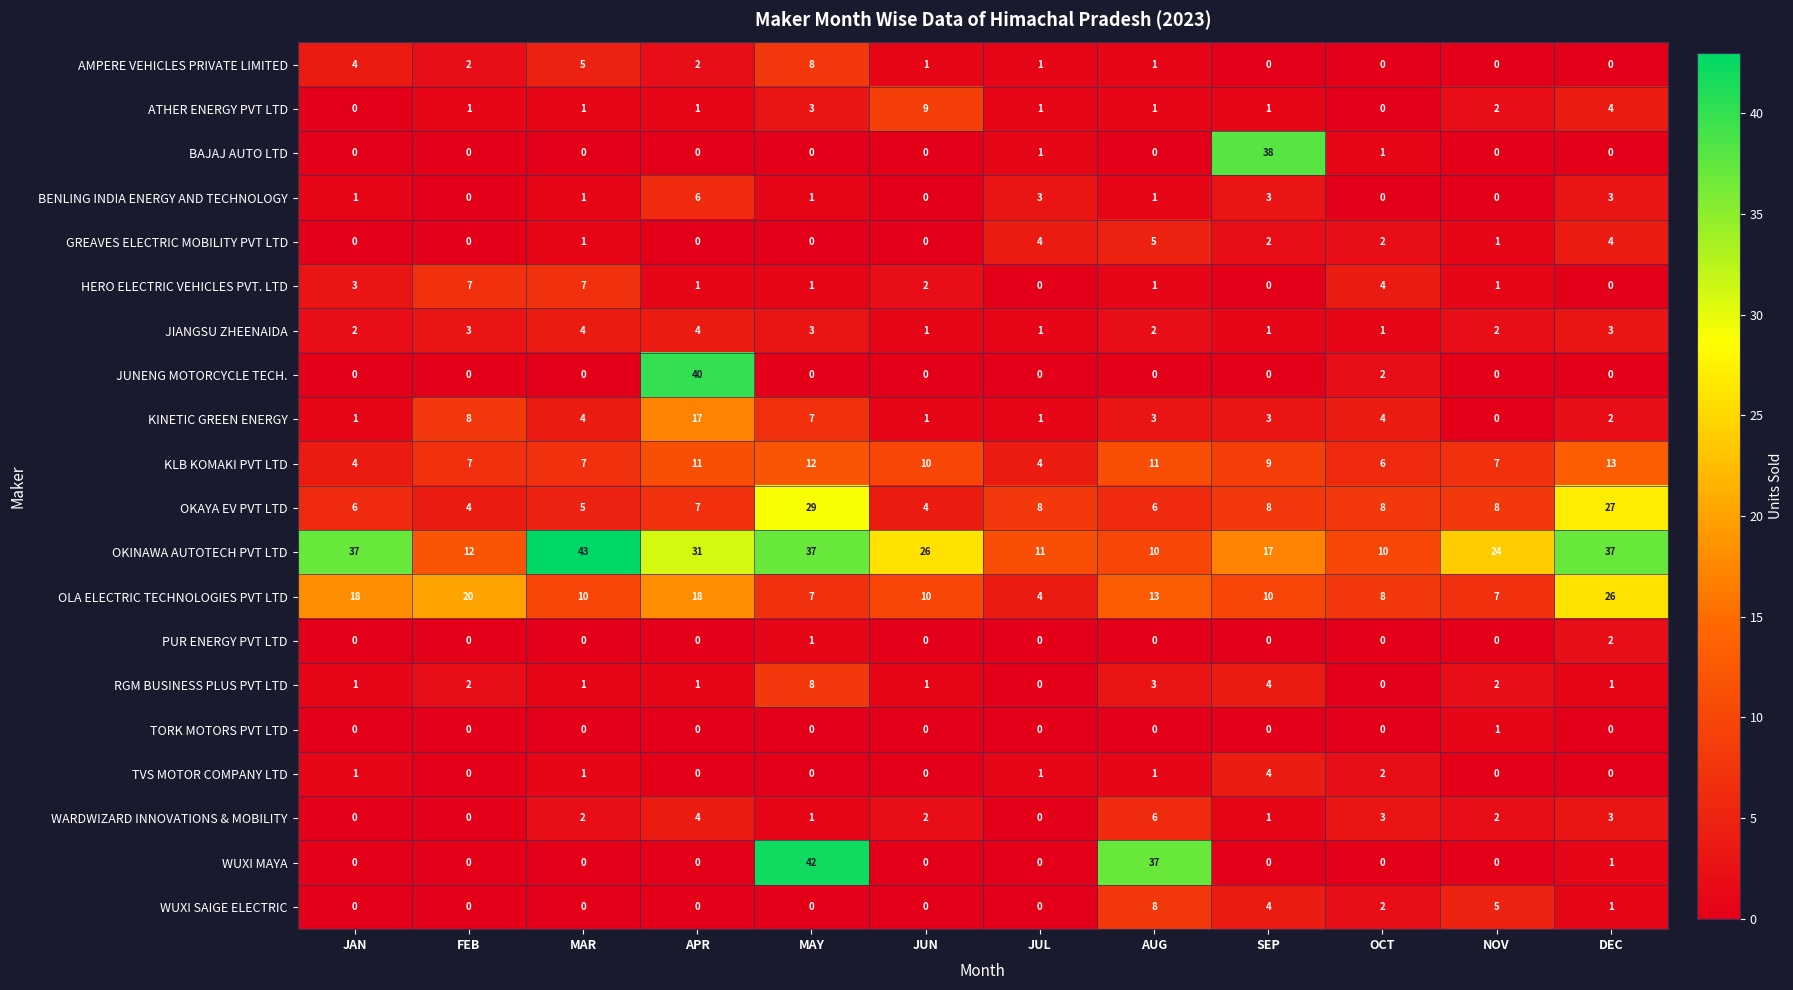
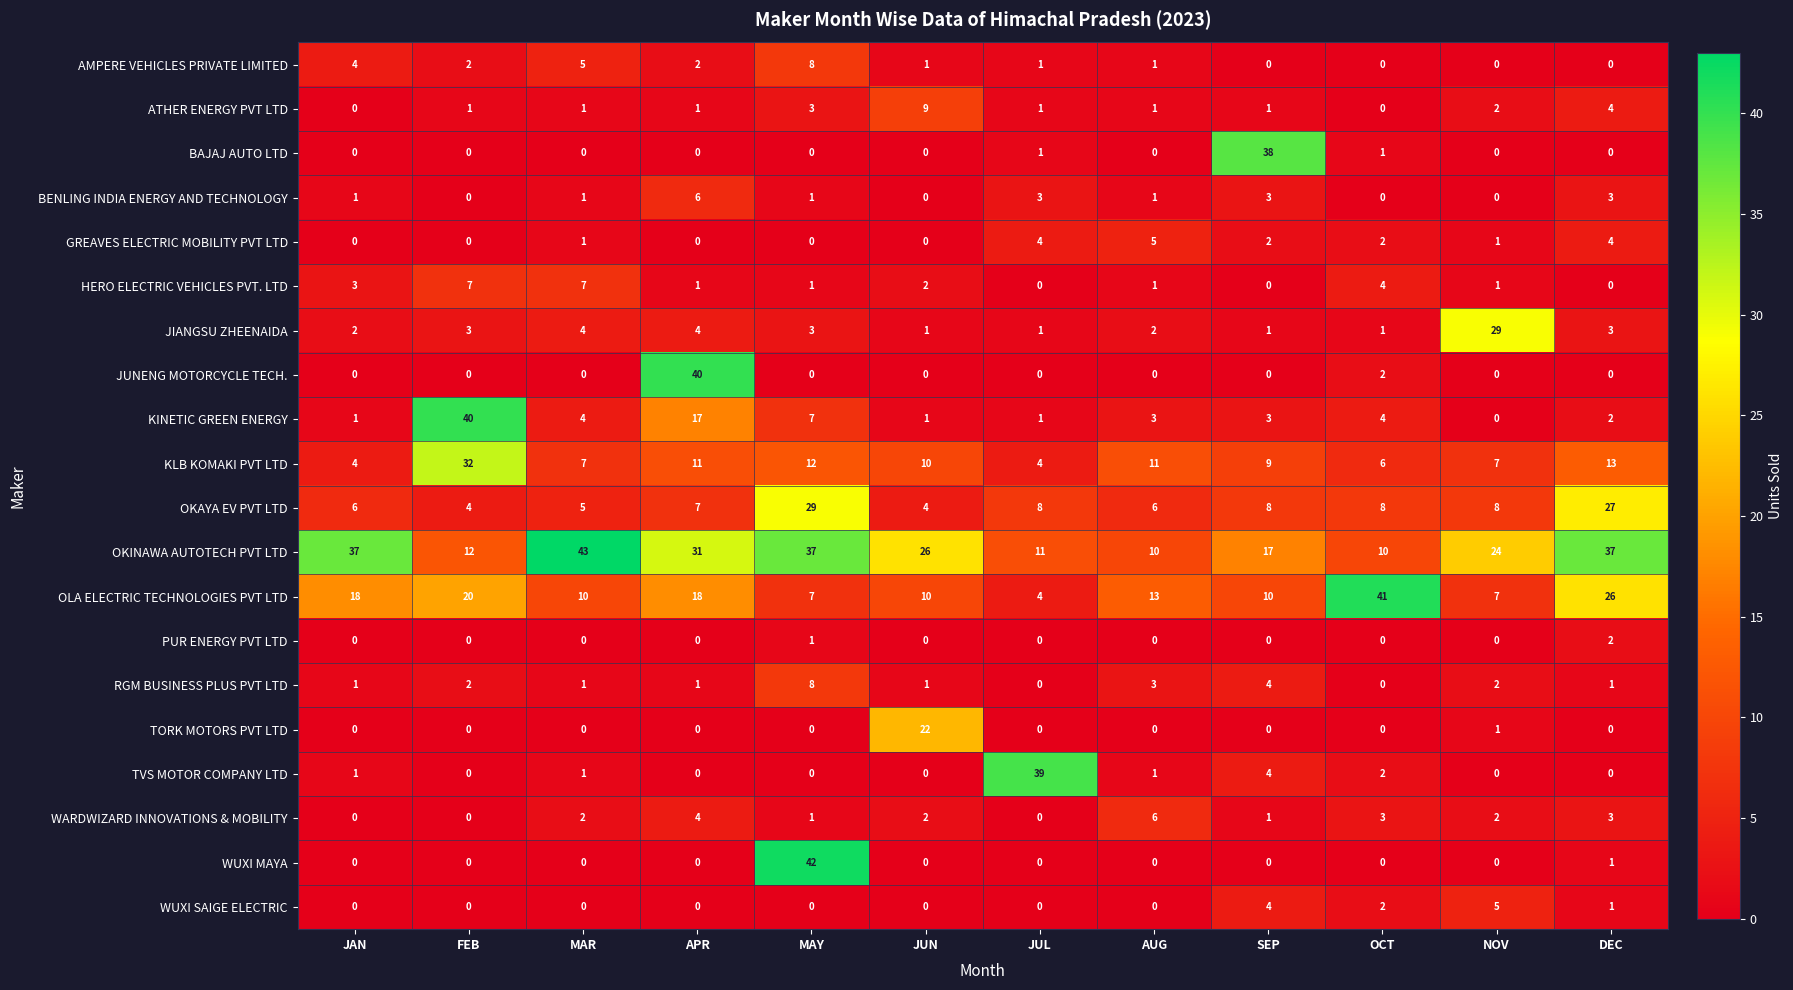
JIANGSU ZHEENAIDA, NOV: 2 -> 29
KINETIC GREEN ENERGY, FEB: 8 -> 40
KLB KOMAKI PVT LTD, FEB: 7 -> 32
OLA ELECTRIC TECHNOLOGIES PVT LTD, OCT: 8 -> 41
TORK MOTORS PVT LTD, JUN: 0 -> 22
TVS MOTOR COMPANY LTD, JUL: 1 -> 39
WUXI MAYA, AUG: 37 -> 0
WUXI SAIGE ELECTRIC, AUG: 8 -> 0
